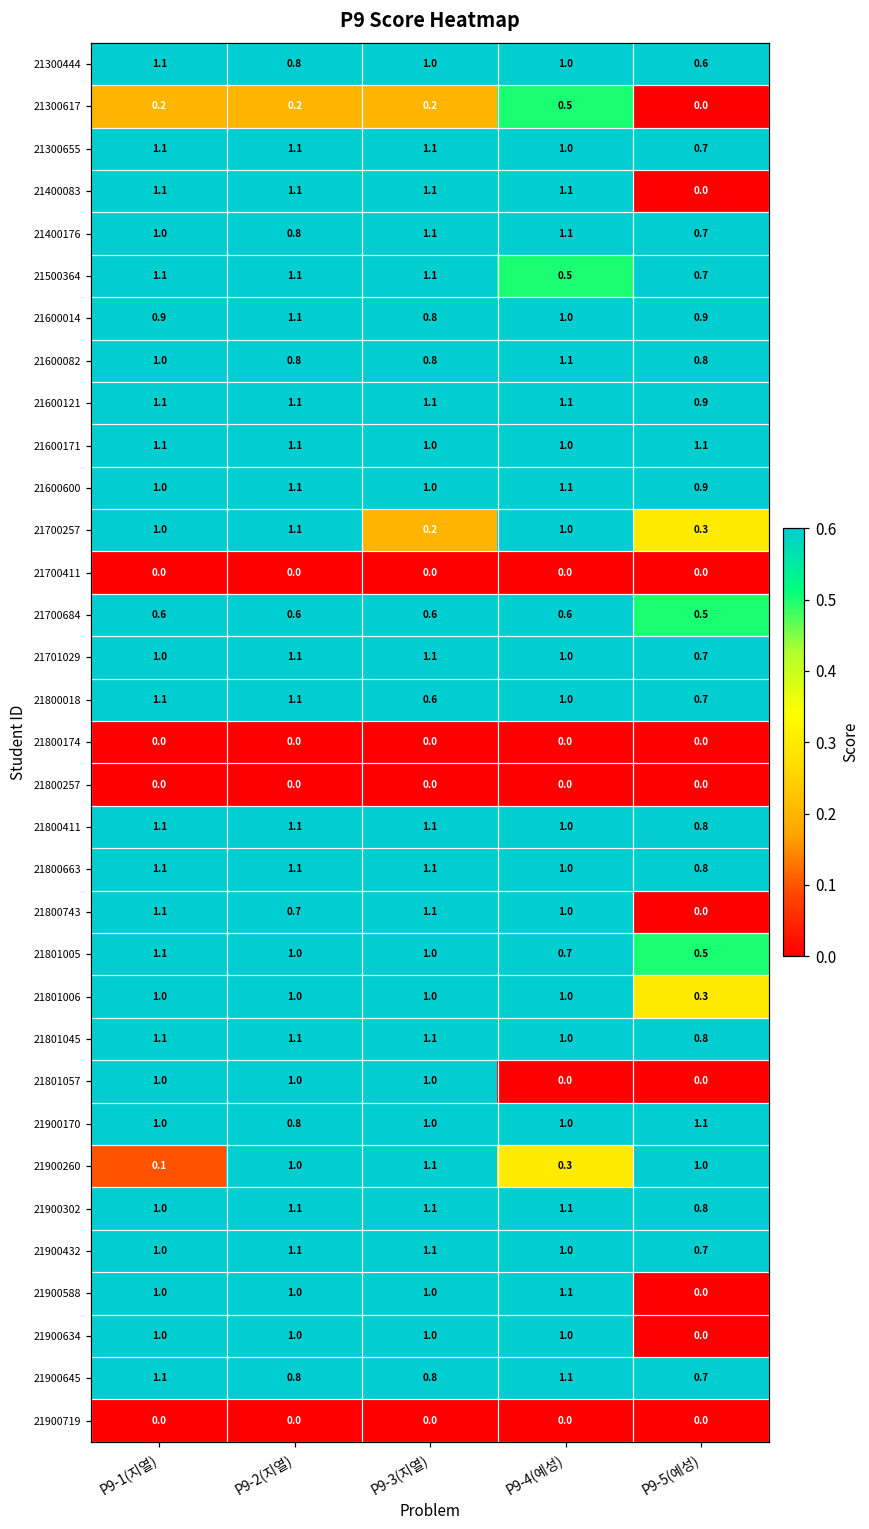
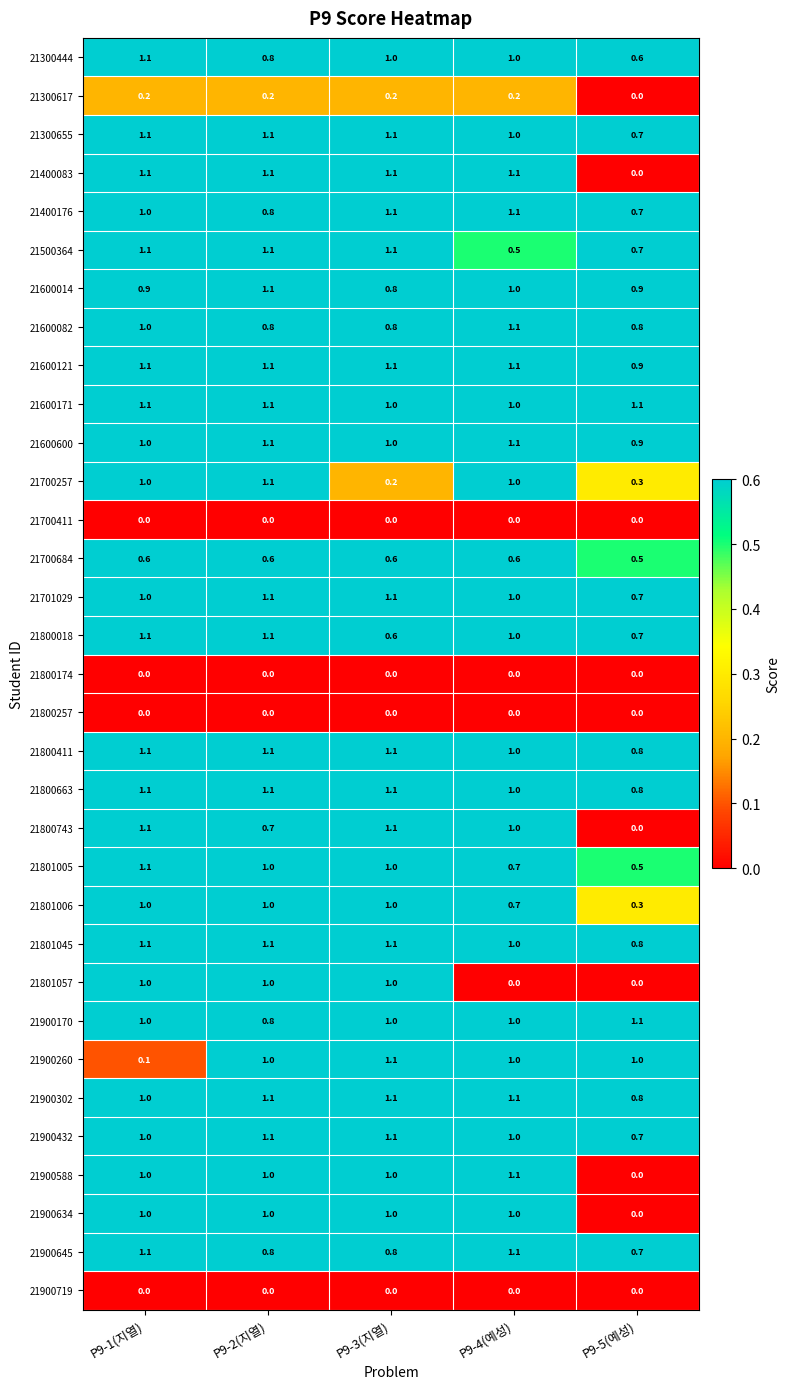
21300617, P9-4(예성): 0.5 -> 0.2
21801006, P9-4(예성): 1.0 -> 0.7
21900260, P9-4(예성): 0.3 -> 1.0
